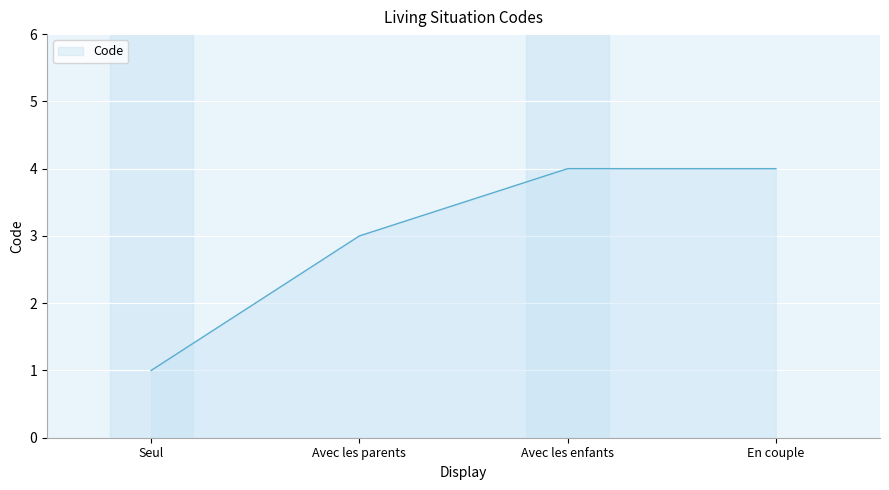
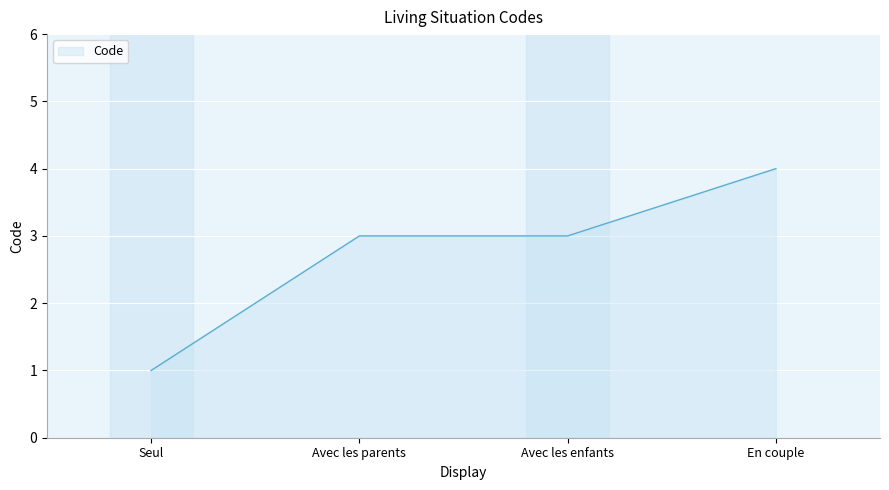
Avec les enfants: 4 -> 3
